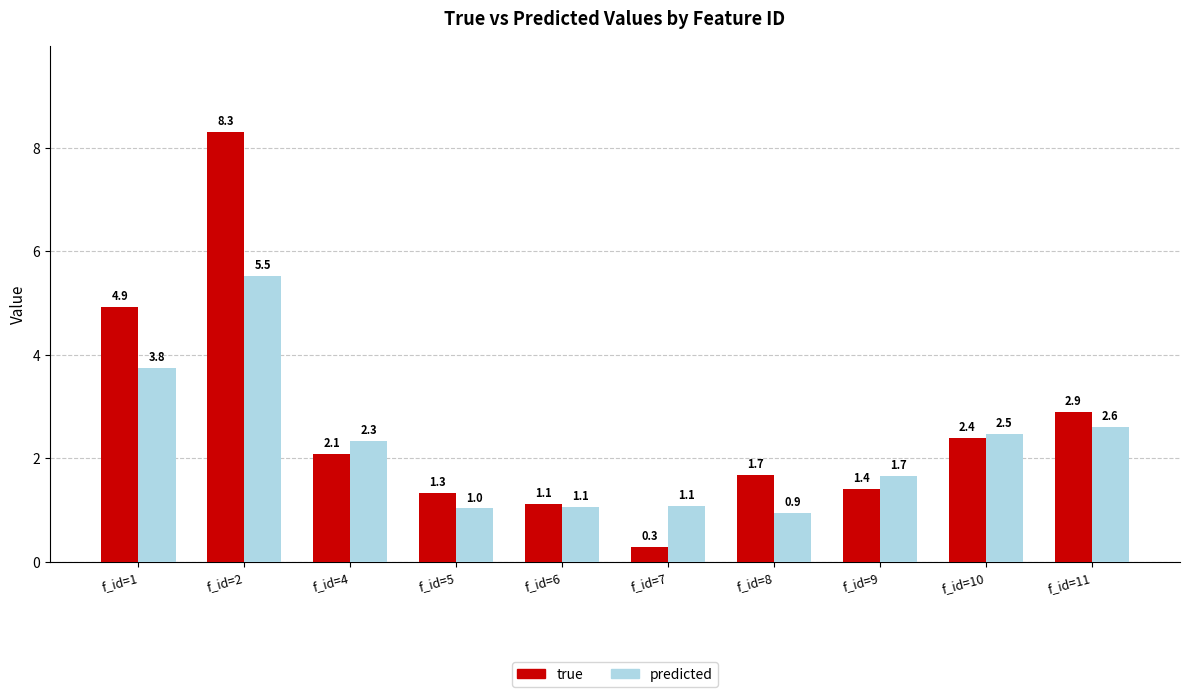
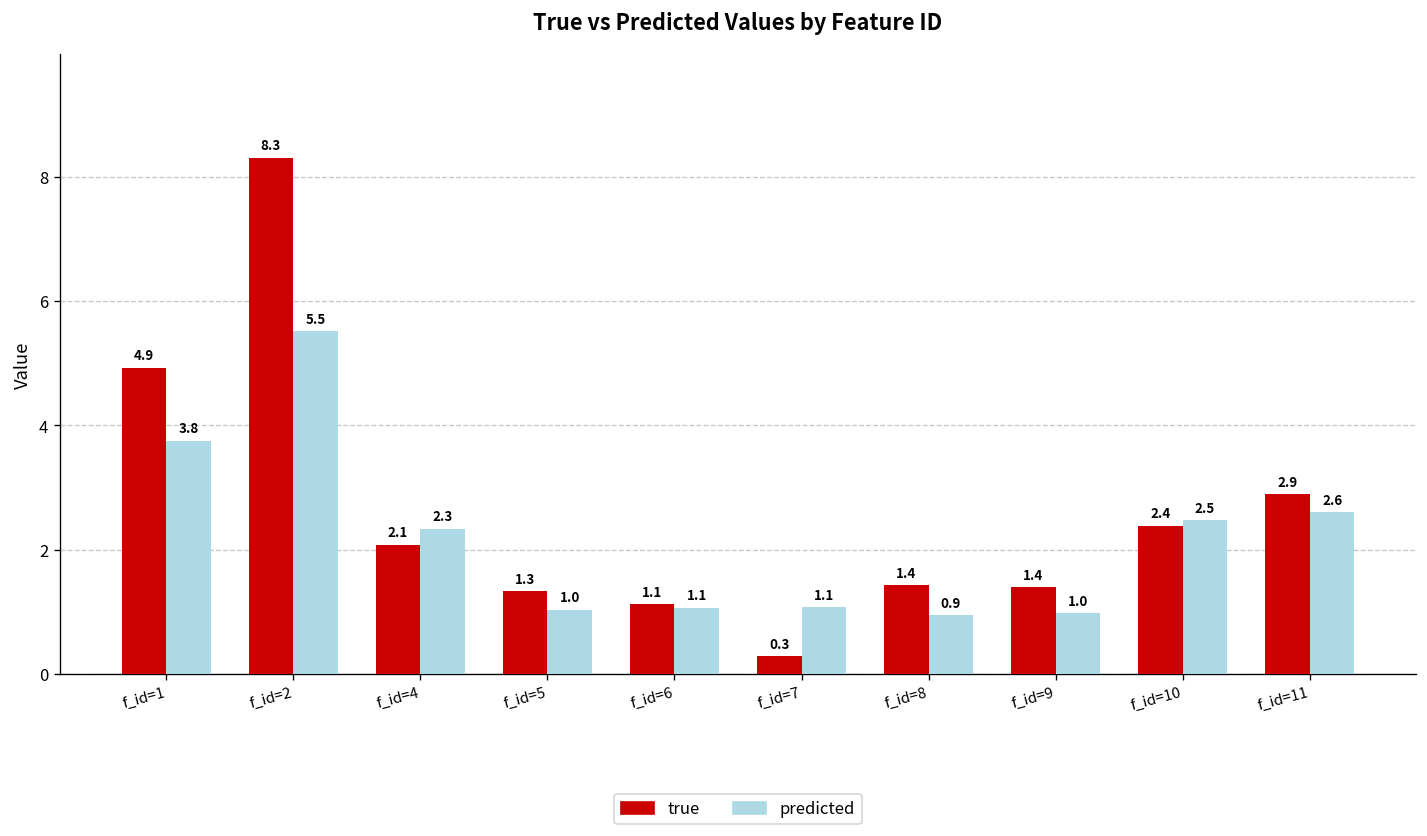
true, f_id=8: 1.7 -> 1.4
predicted, f_id=9: 1.7 -> 1.0
